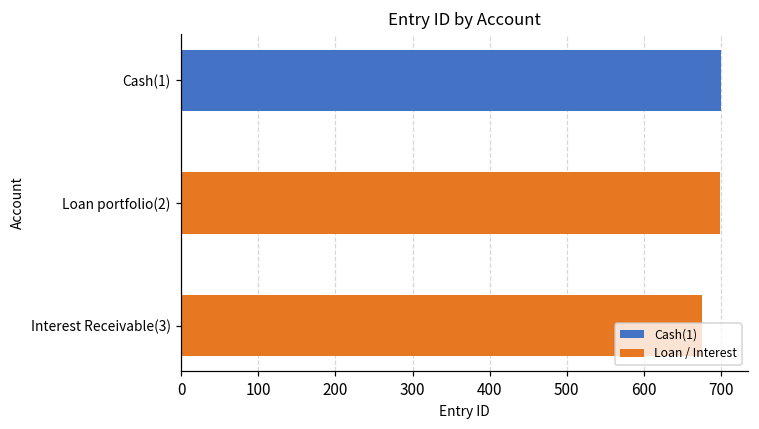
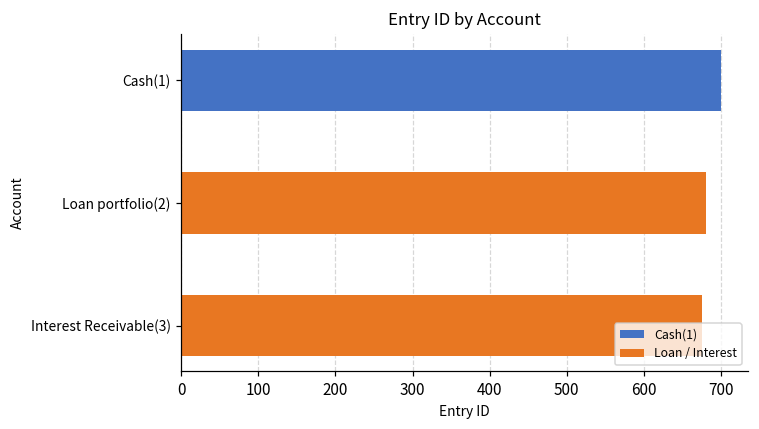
Loan portfolio(2): 700 -> 680
